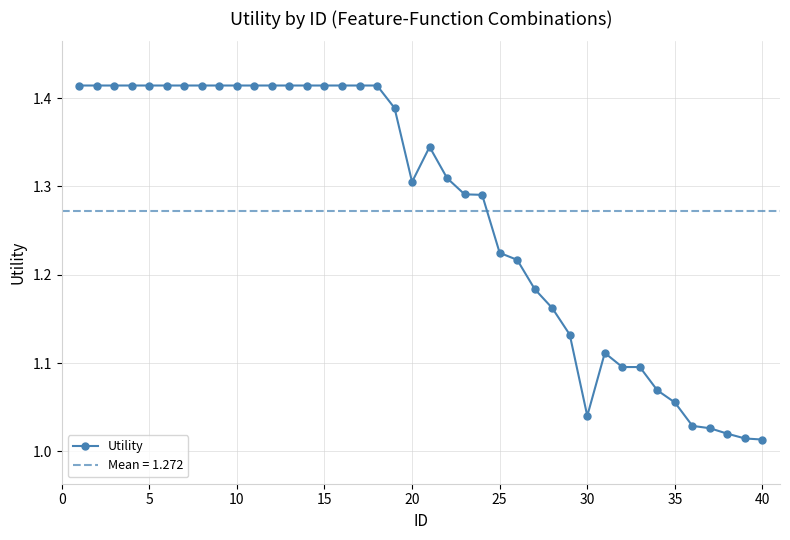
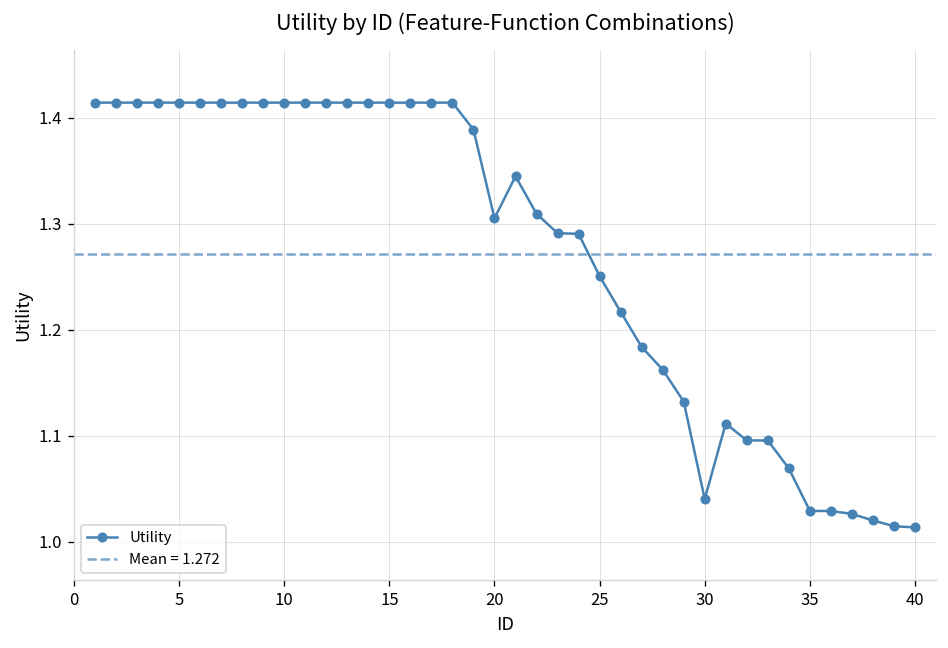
25: 1.22 -> 1.25
35: 1.06 -> 1.03
